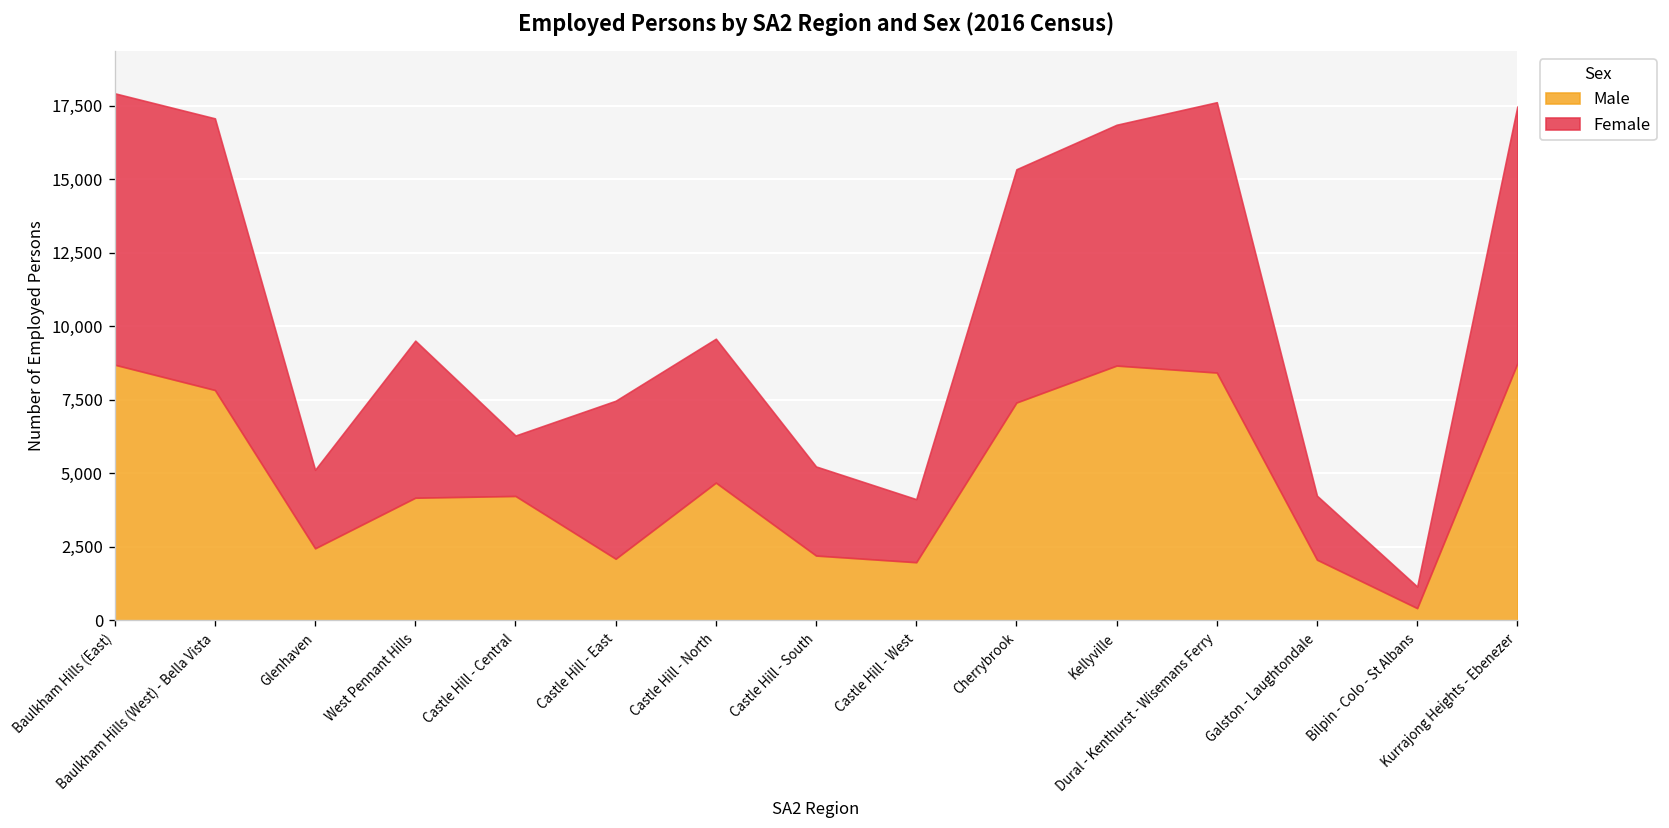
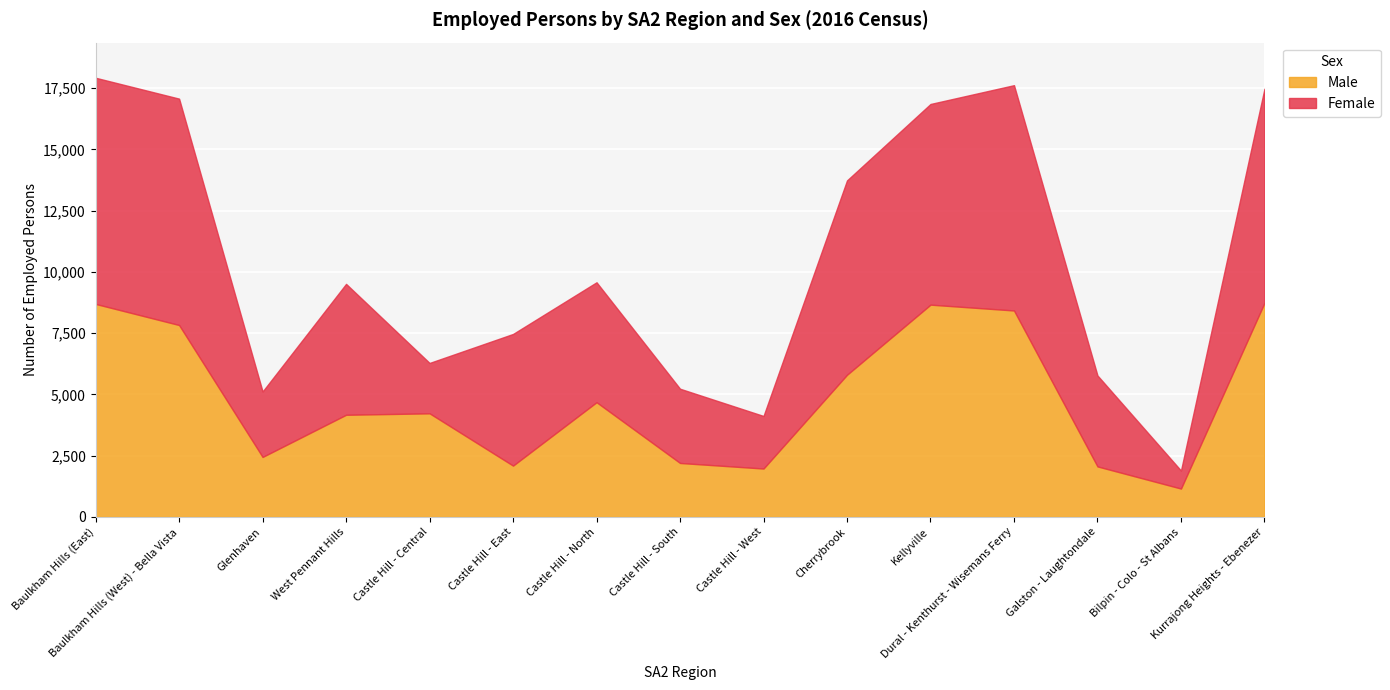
Male, Cherrybrook: 7,400 -> 5,800
Female, Galston - Laughtondale: 2,200 -> 3,700
Male, Bilpin - Colo - St Albans: 400 -> 1,200
